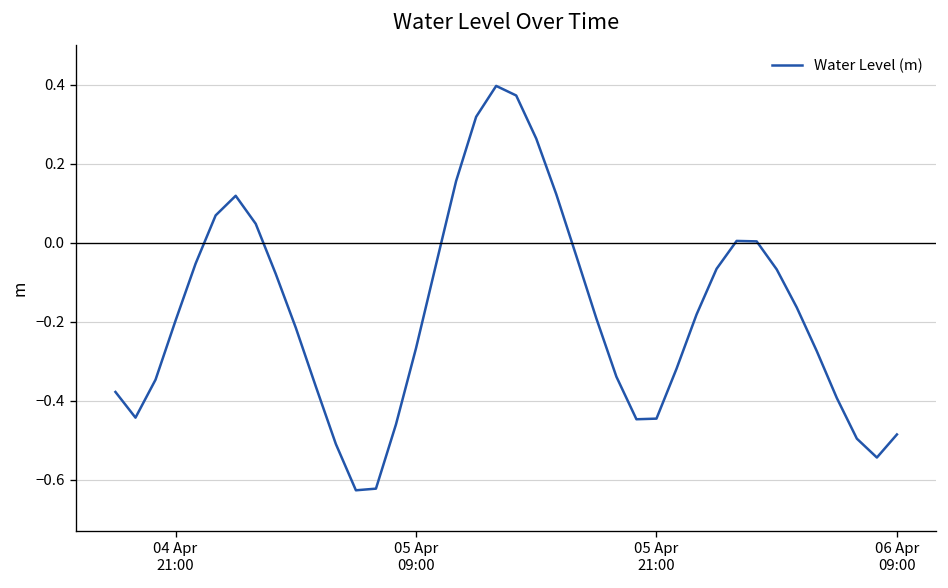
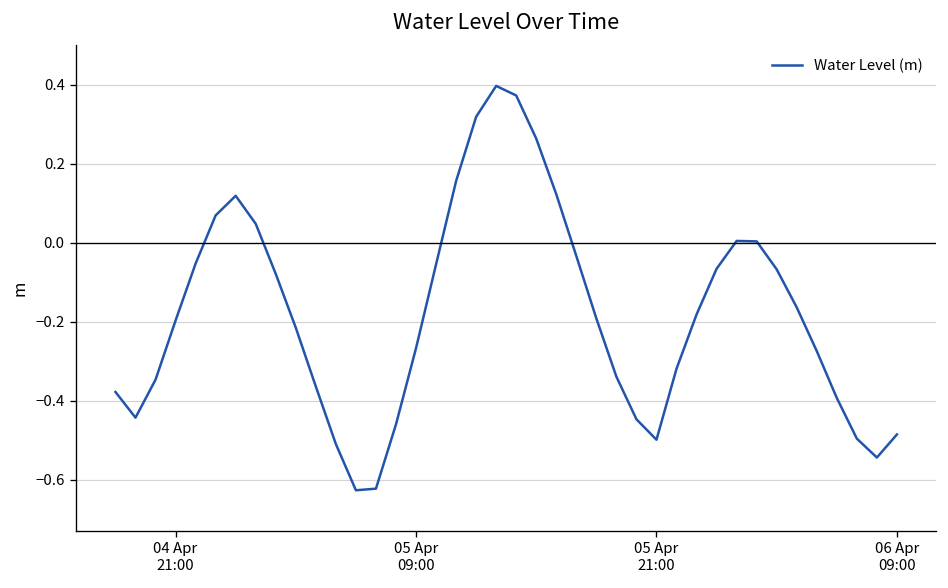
05 Apr 21:00: -0.45 -> -0.50
